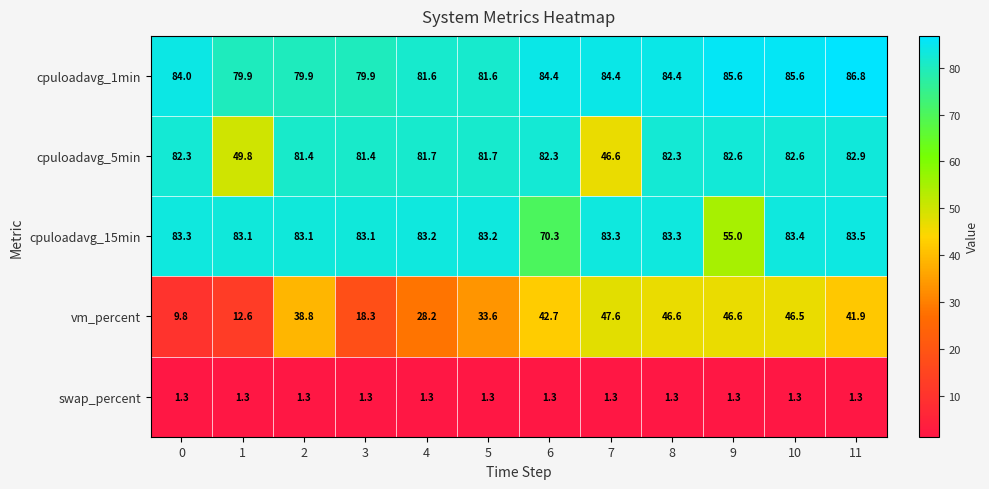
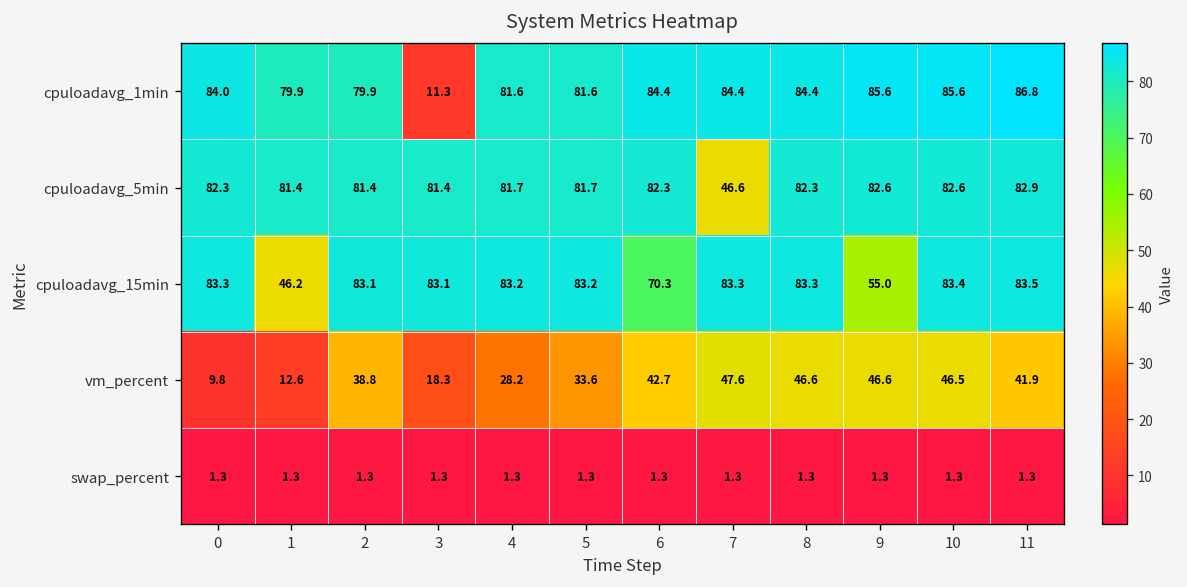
cpuloadavg_1min, 3: 79.9 -> 11.3
cpuloadavg_5min, 1: 49.8 -> 81.4
cpuloadavg_15min, 1: 83.1 -> 46.2
